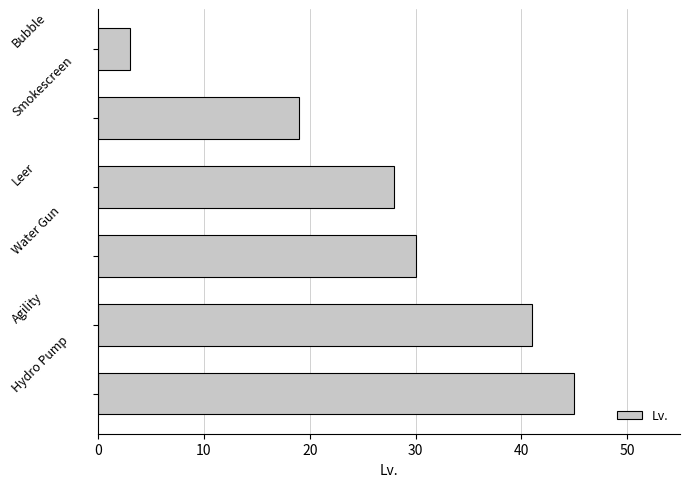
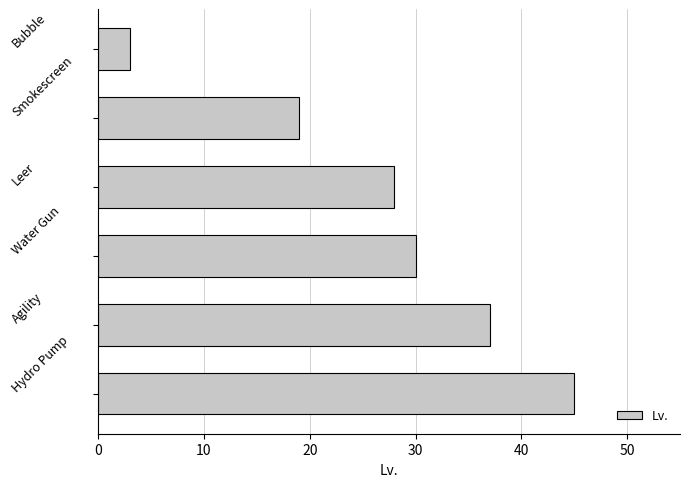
Agility: 41 -> 37
